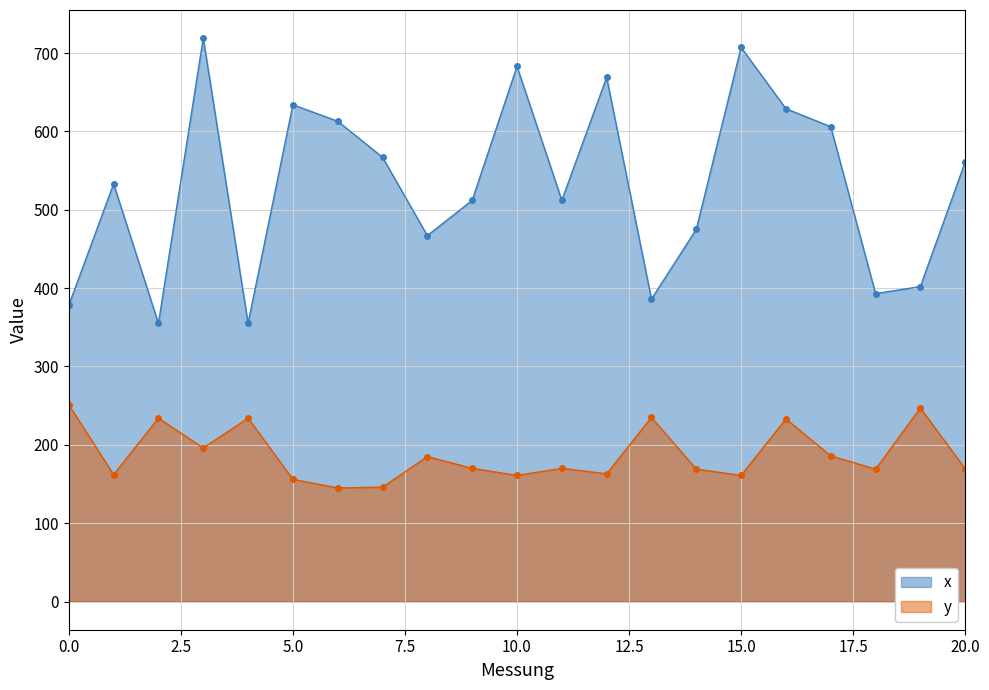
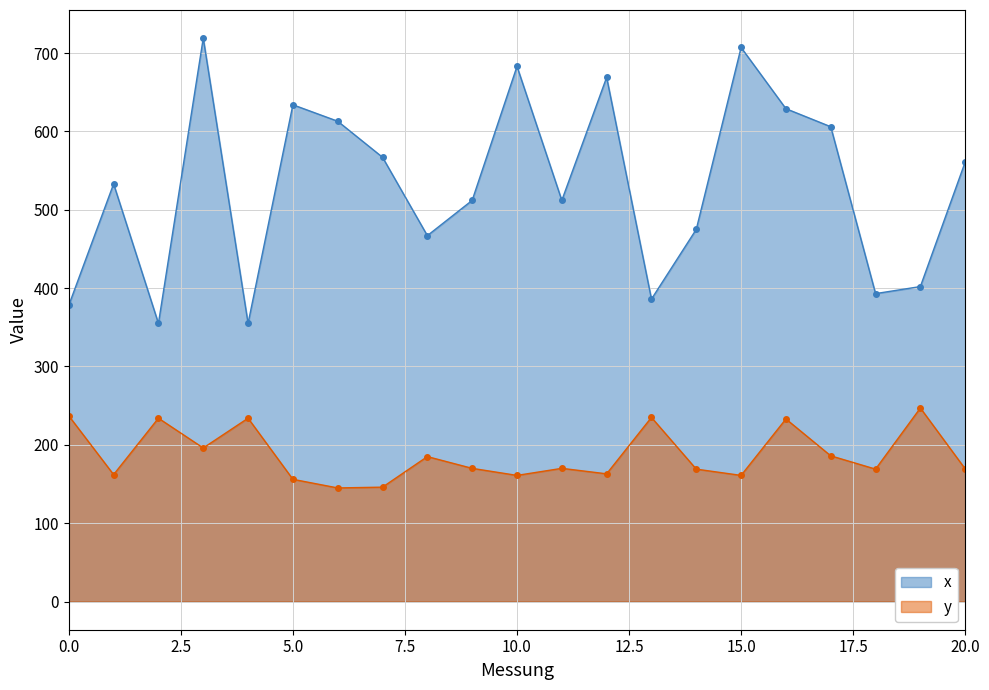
y, 0.0: 250 -> 240
